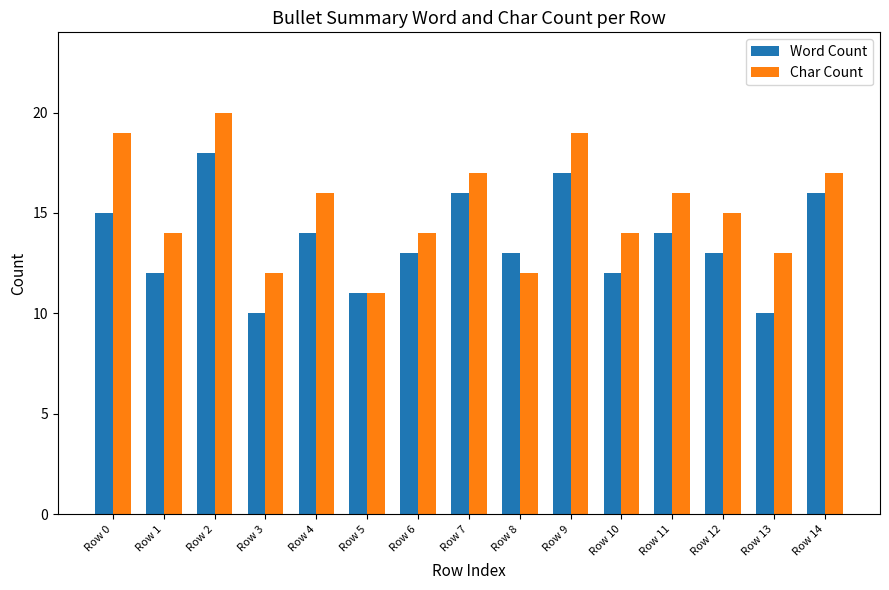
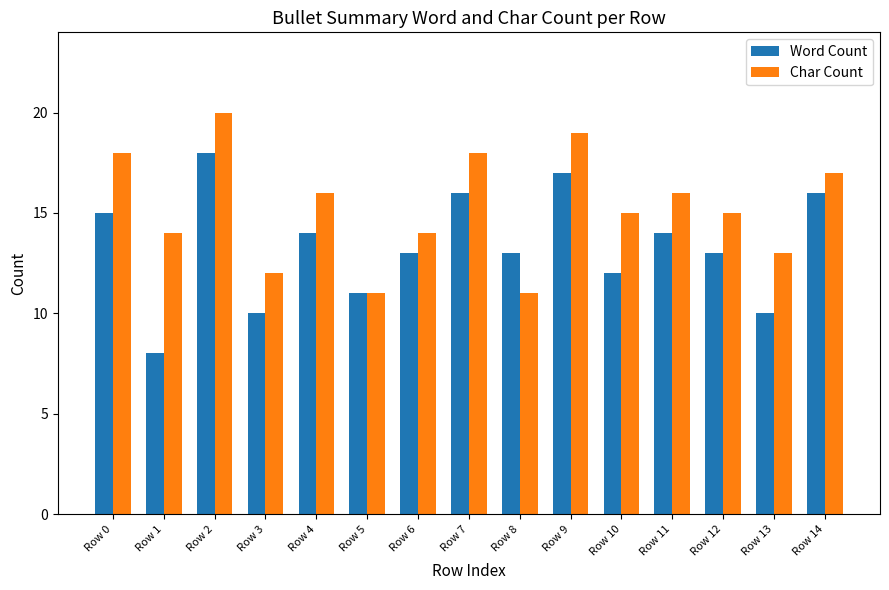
Char Count, Row 0: 19 -> 18
Word Count, Row 1: 12 -> 8
Char Count, Row 7: 17 -> 18
Char Count, Row 8: 12 -> 11
Char Count, Row 10: 14 -> 15
